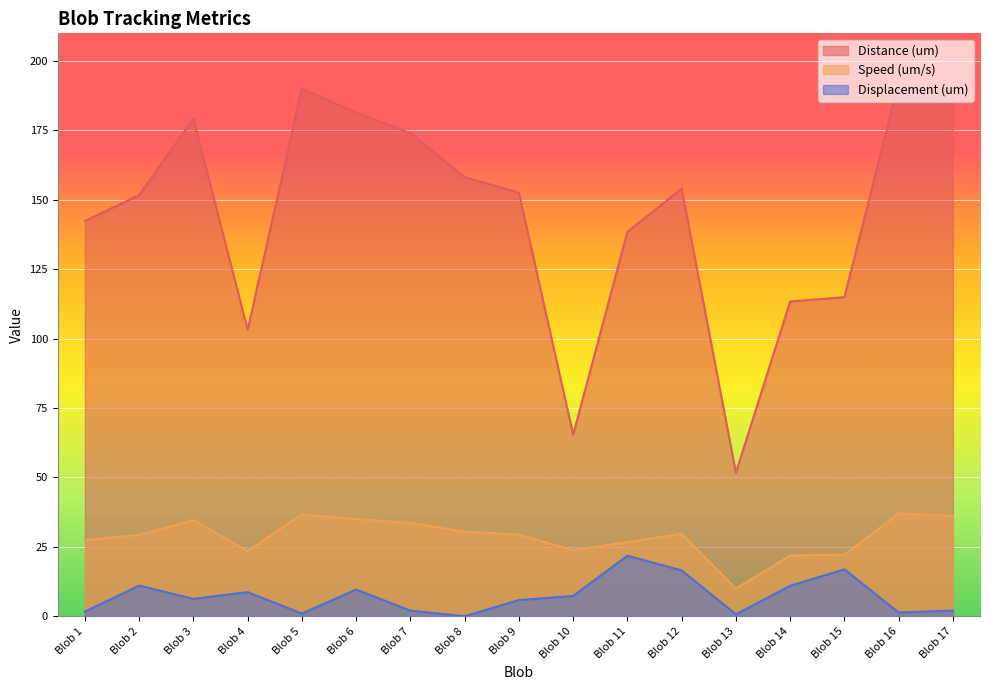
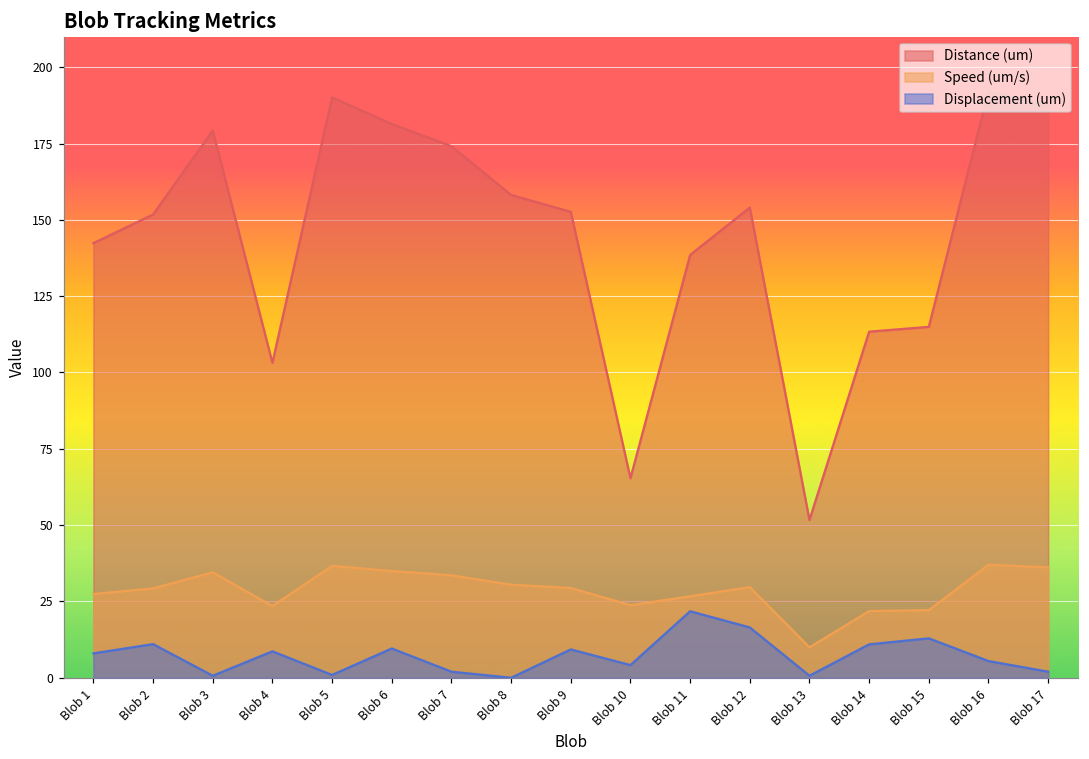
Displacement (um), Blob 1: 2 -> 8
Displacement (um), Blob 3: 6 -> 1
Displacement (um), Blob 9: 6 -> 9
Displacement (um), Blob 10: 7 -> 4
Displacement (um), Blob 15: 17 -> 13
Displacement (um), Blob 16: 1 -> 5
